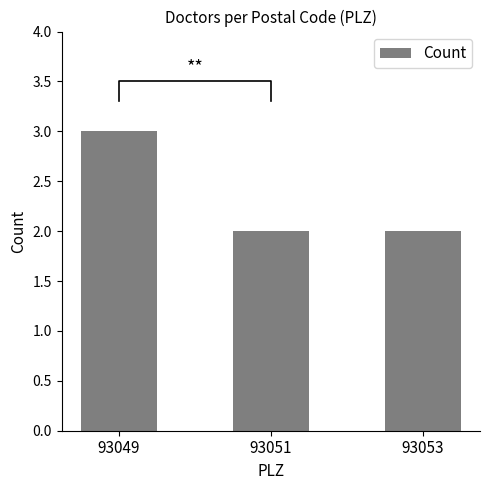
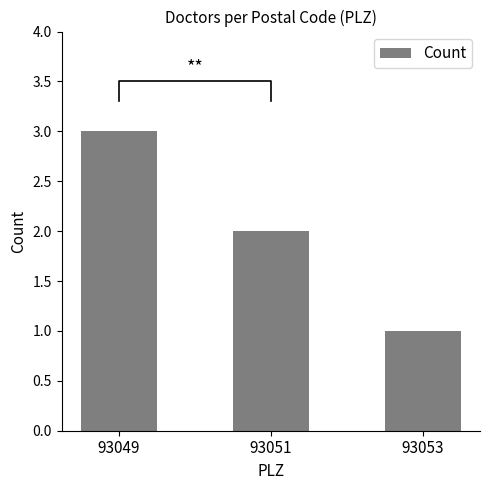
Count, 93053: 2 -> 1
